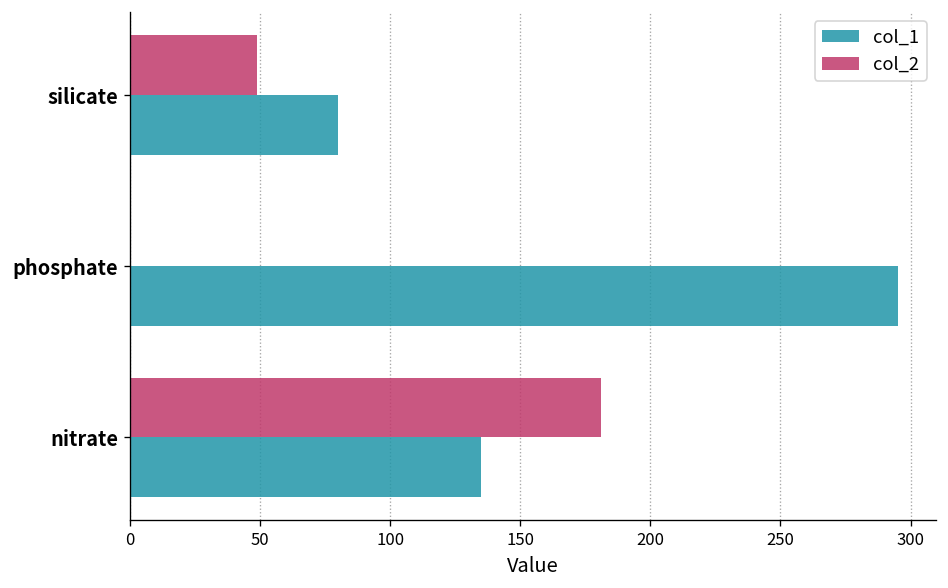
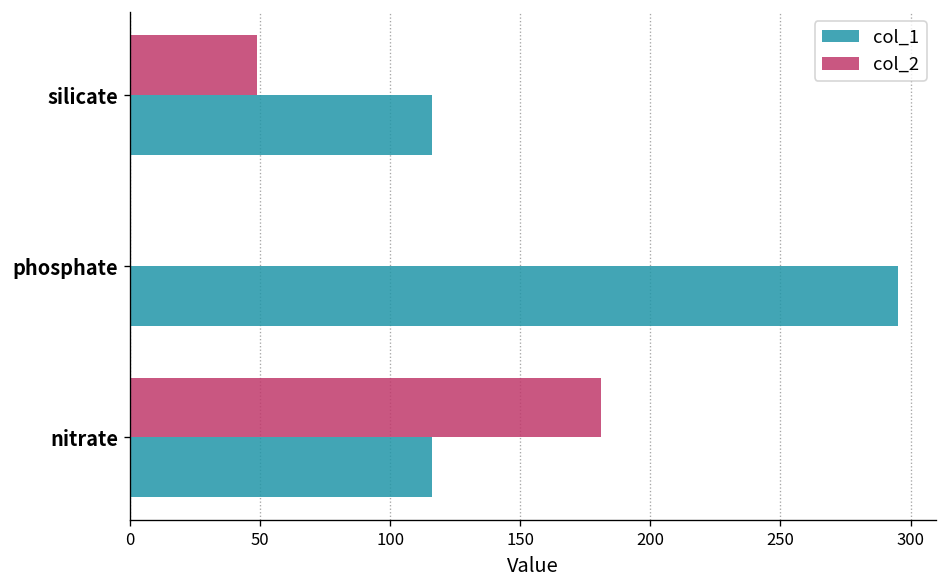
col_1, silicate: 80 -> 116
col_1, nitrate: 135 -> 116
